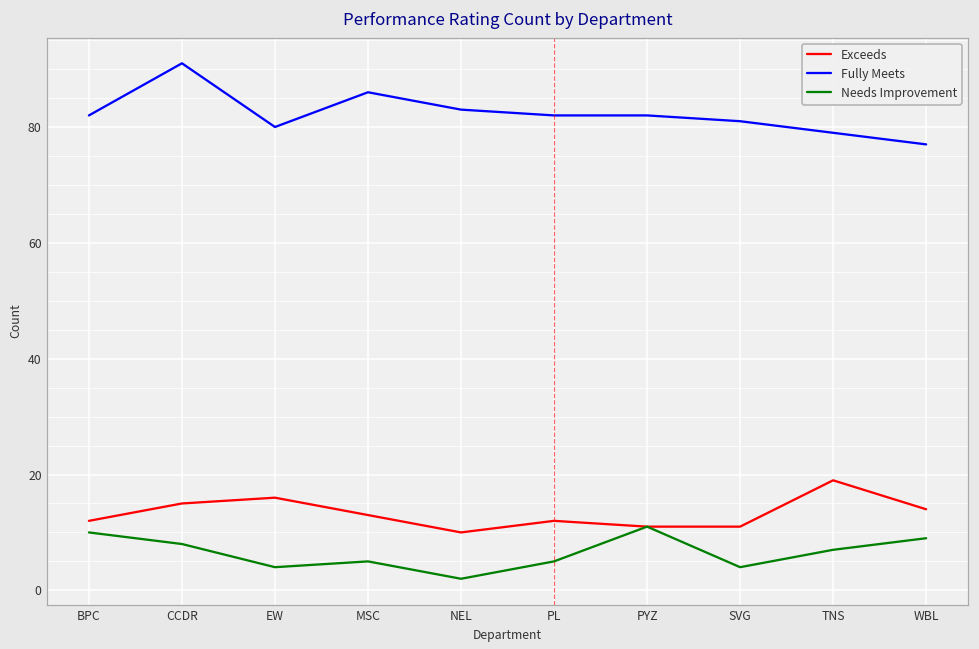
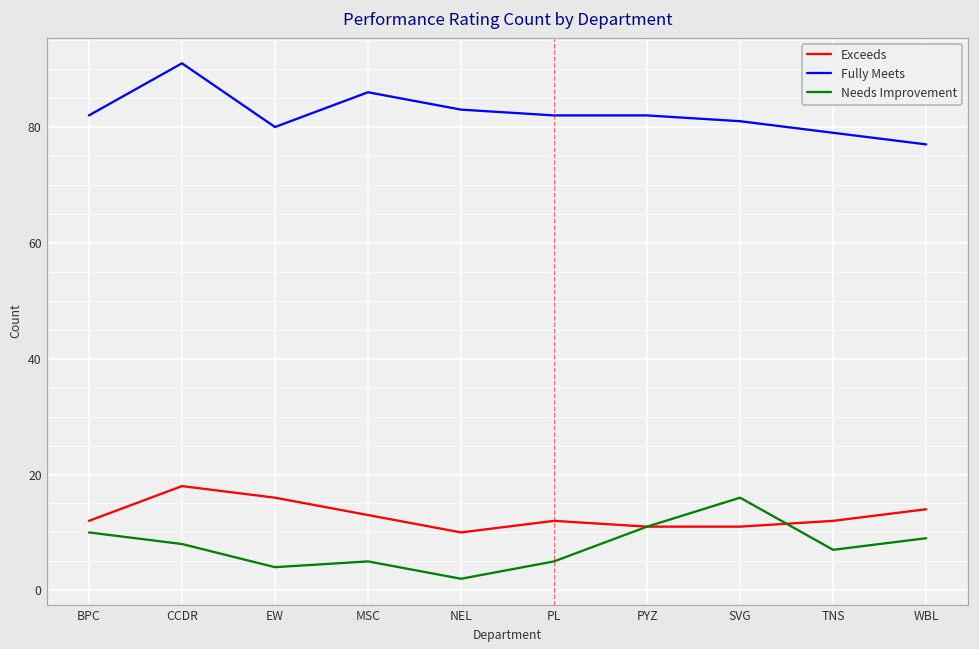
Exceeds, CCDR: 15 -> 18
Needs Improvement, SVG: 4 -> 16
Exceeds, TNS: 19 -> 12
